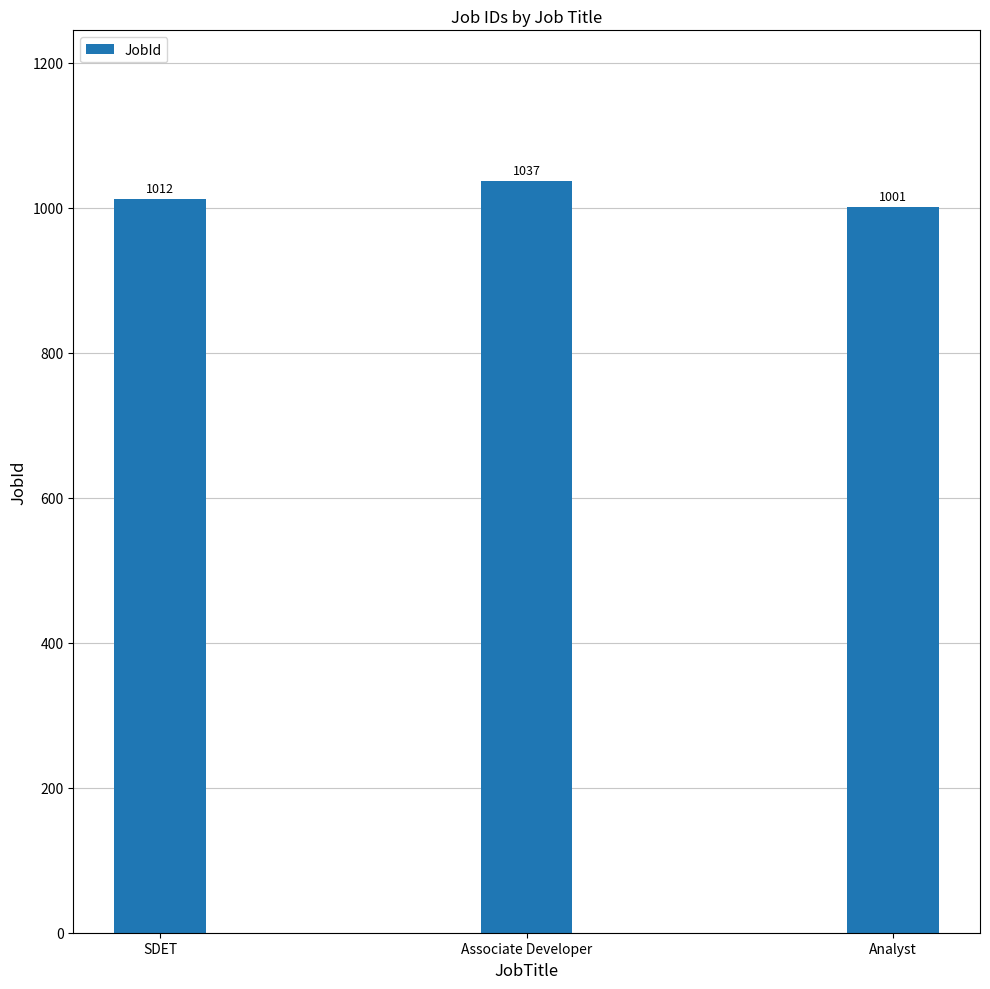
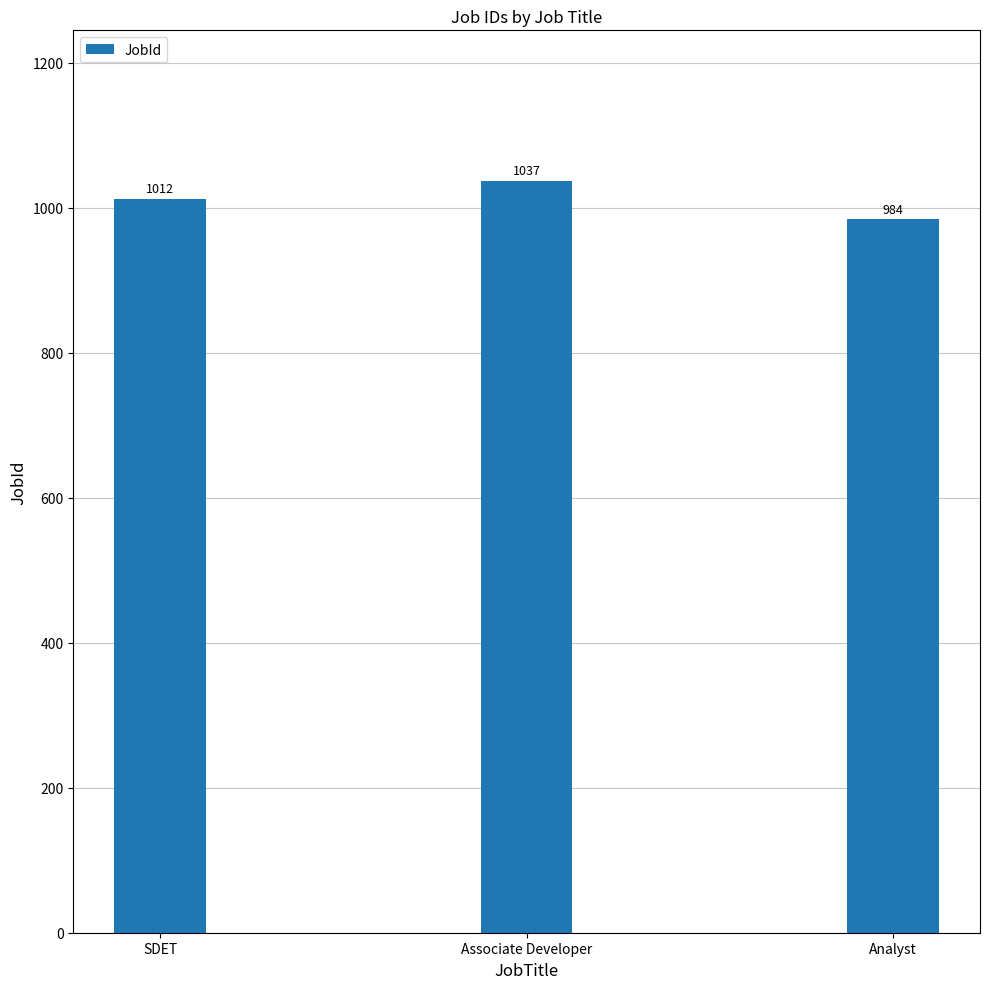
Analyst: 1001 -> 984
